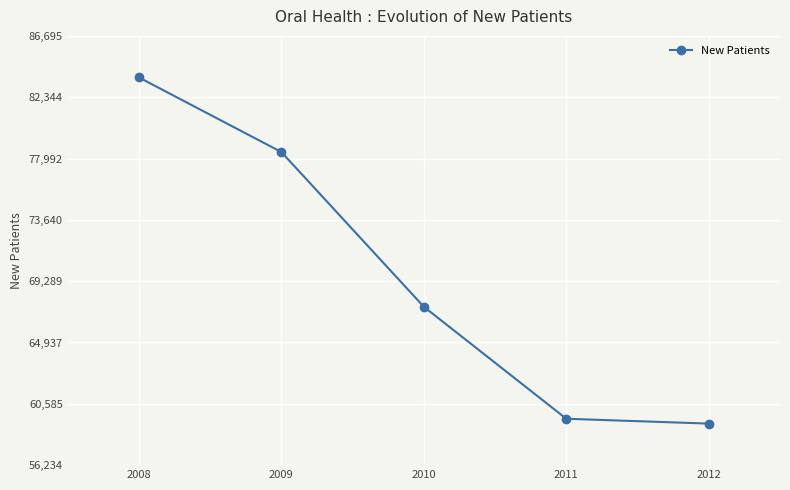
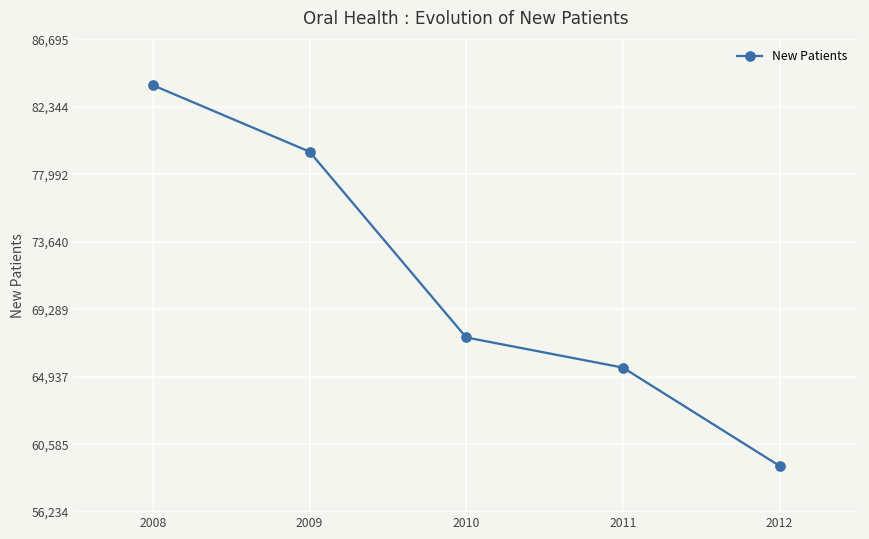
2009: 78,500 -> 79,500
2011: 59,500 -> 65,500
